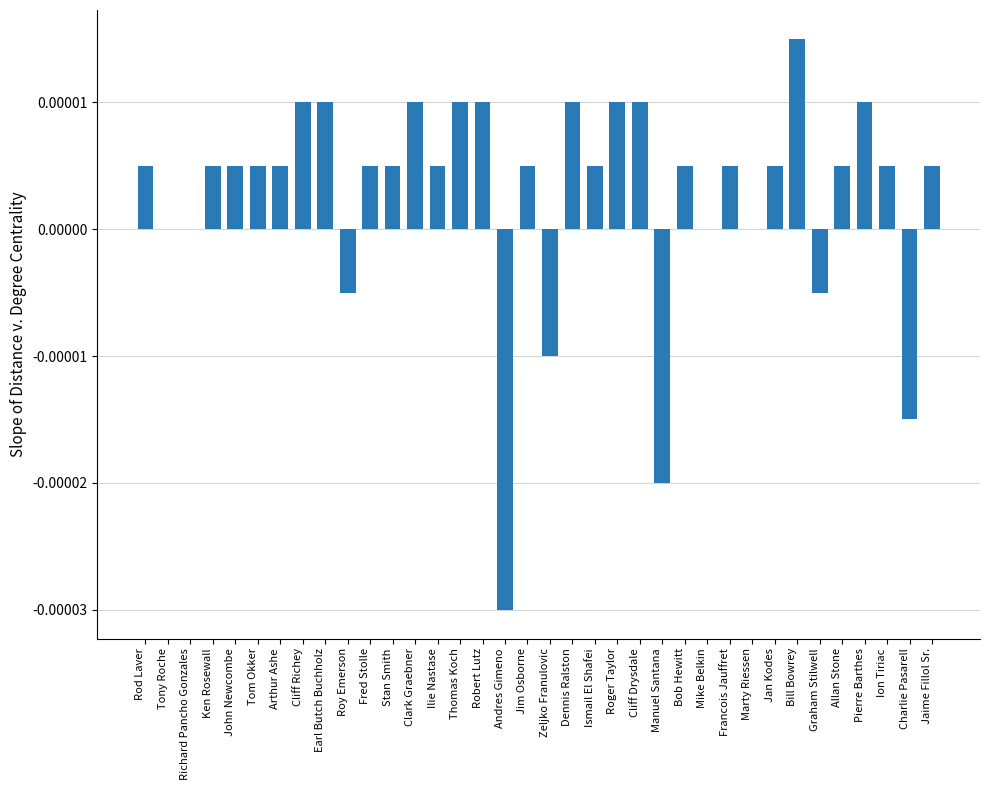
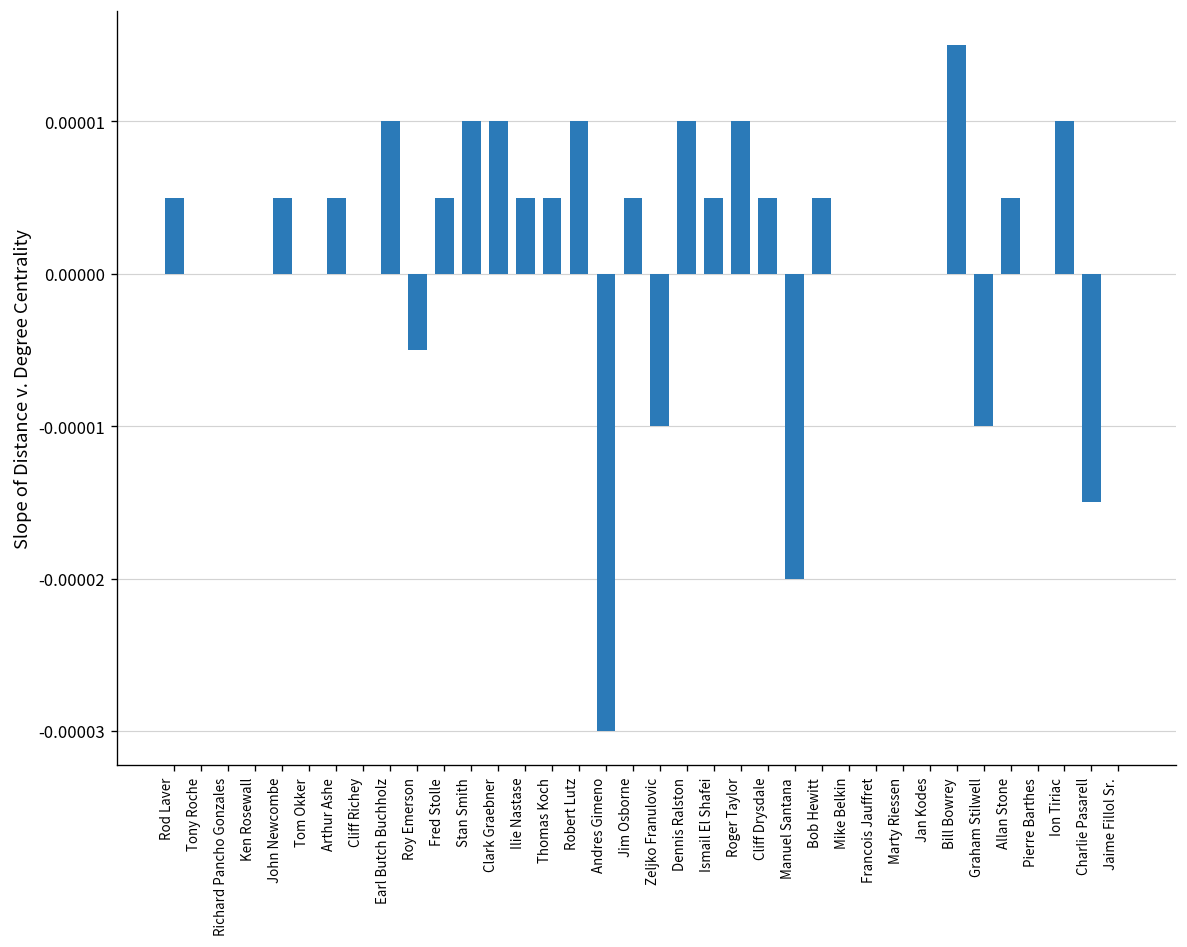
Ken Rosewall: 0.0000050 -> 0.0000000
Tom Okker: 0.0000050 -> 0.0000000
Cliff Richey: 0.0000100 -> 0.0000000
Stan Smith: 0.0000050 -> 0.0000100
Thomas Koch: 0.0000100 -> 0.0000050
Cliff Drysdale: 0.0000100 -> 0.0000050
Francois Jauffret: 0.0000050 -> 0.0000000
Jan Kodes: 0.0000050 -> 0.0000000
Graham Stilwell: -0.0000050 -> -0.0000100
Pierre Barthes: 0.0000100 -> 0.0000000
Ion Tiriac: 0.0000050 -> 0.0000100
Jaime Fillol Sr.: 0.0000050 -> 0.0000000
